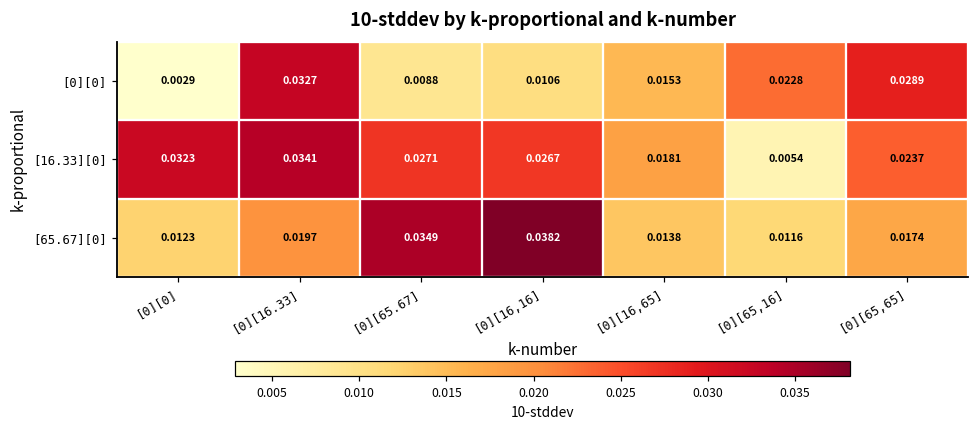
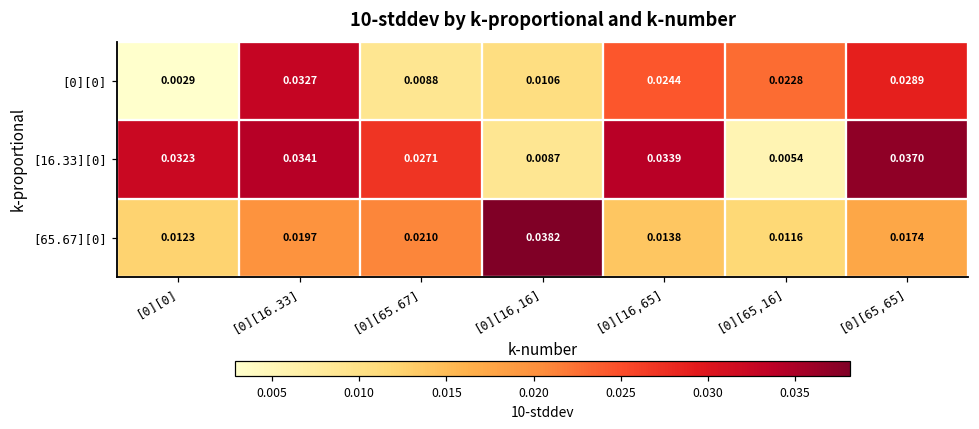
[0][0], [0][16,65]: 0.0153 -> 0.0244
[16.33][0], [0][16,16]: 0.0267 -> 0.0087
[16.33][0], [0][16,65]: 0.0181 -> 0.0339
[16.33][0], [0][65,65]: 0.0237 -> 0.0370
[65.67][0], [0][65.67]: 0.0349 -> 0.0210
